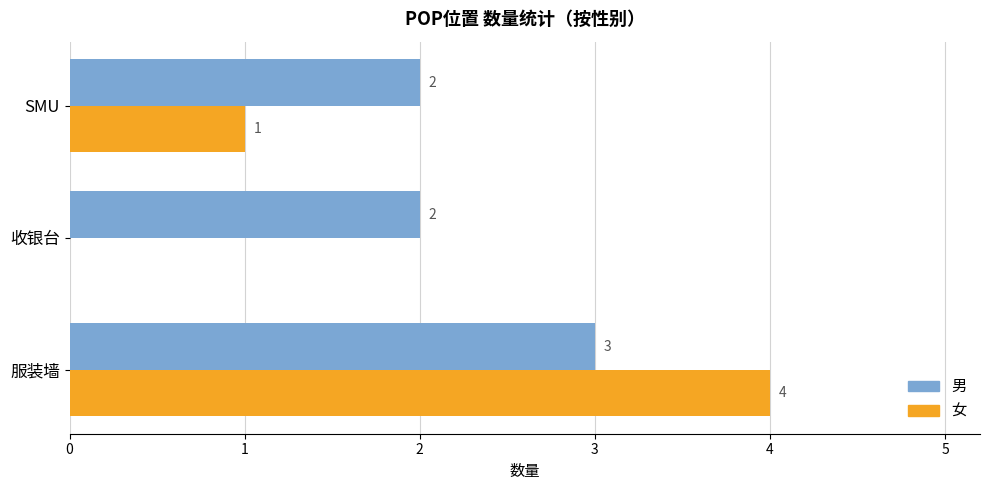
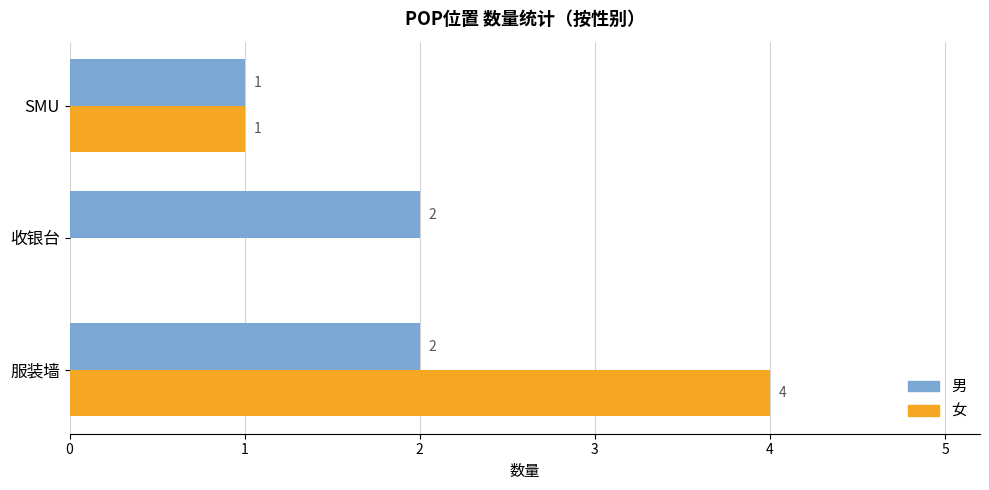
男, SMU: 2 -> 1
男, 服装墙: 3 -> 2
